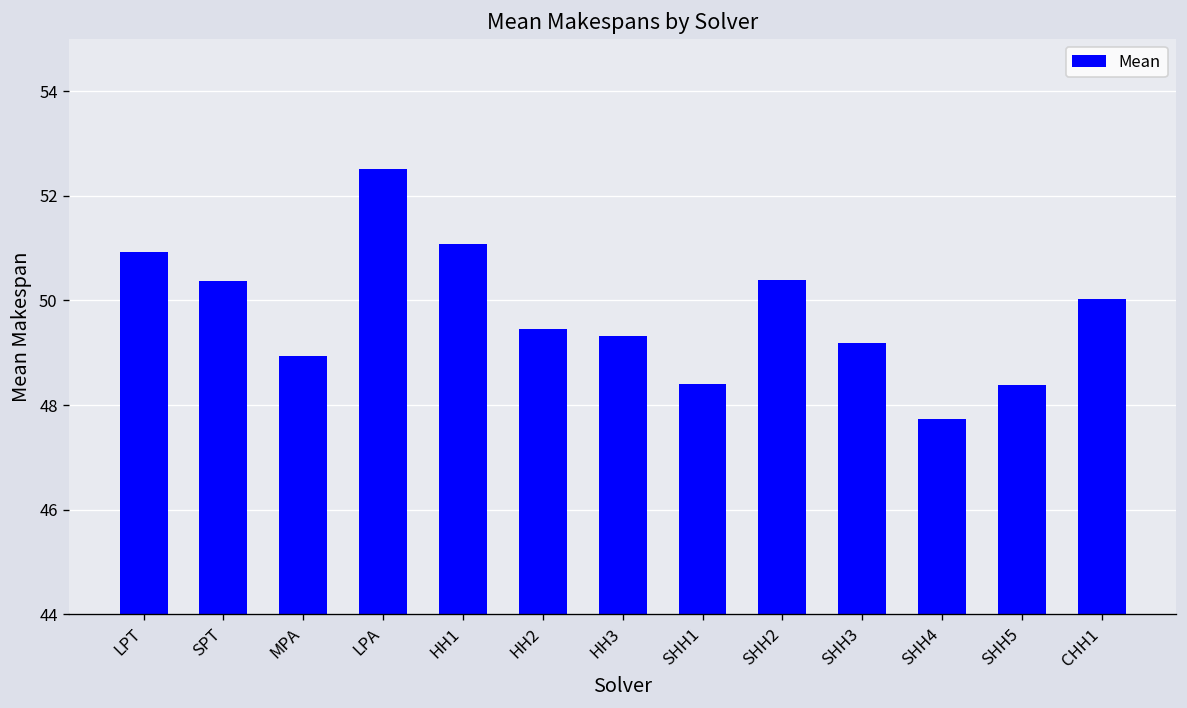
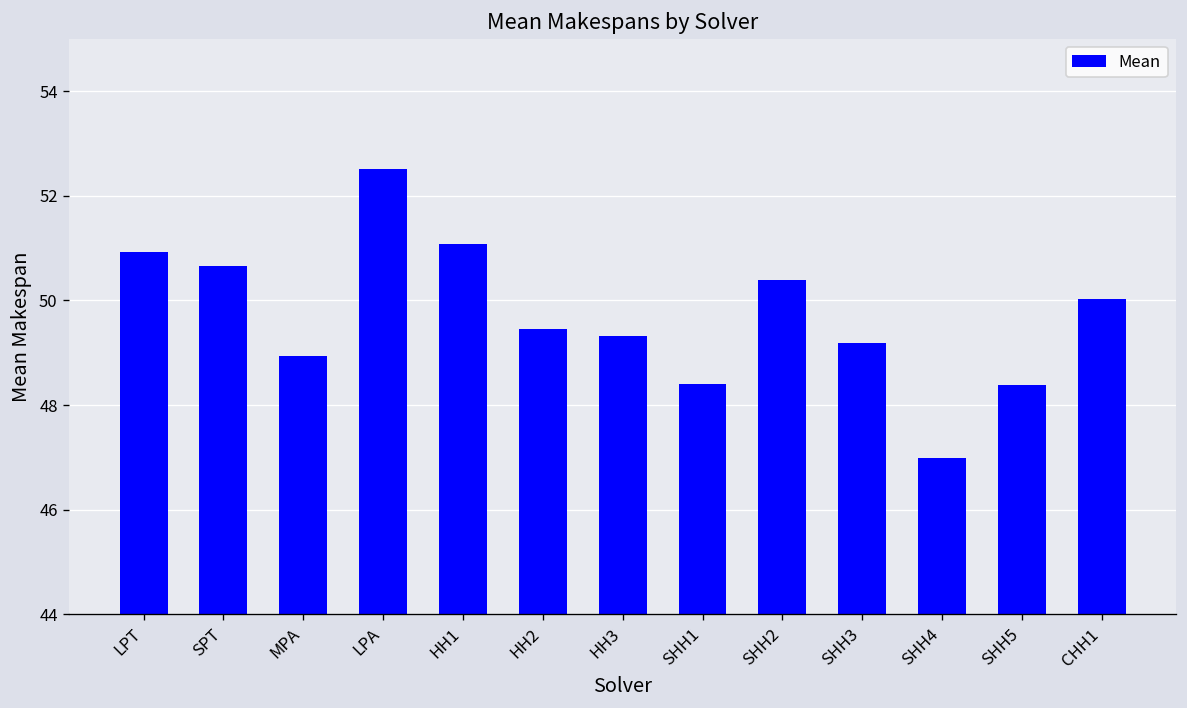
SPT: 50.4 -> 50.7
SHH4: 47.7 -> 47.0
